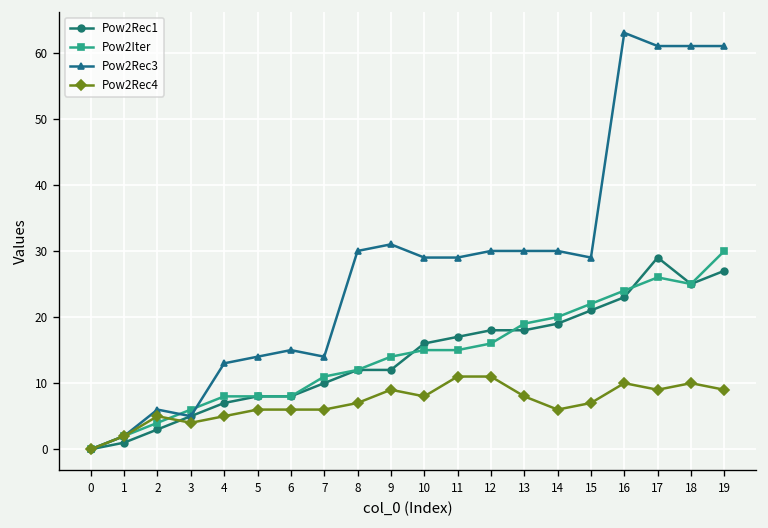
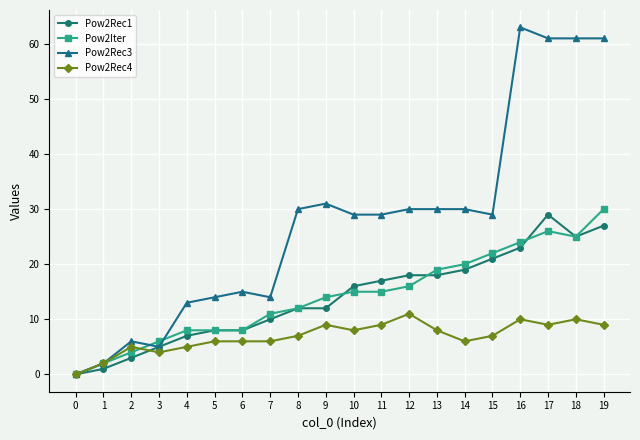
Pow2Rec4, 11: 11 -> 9
